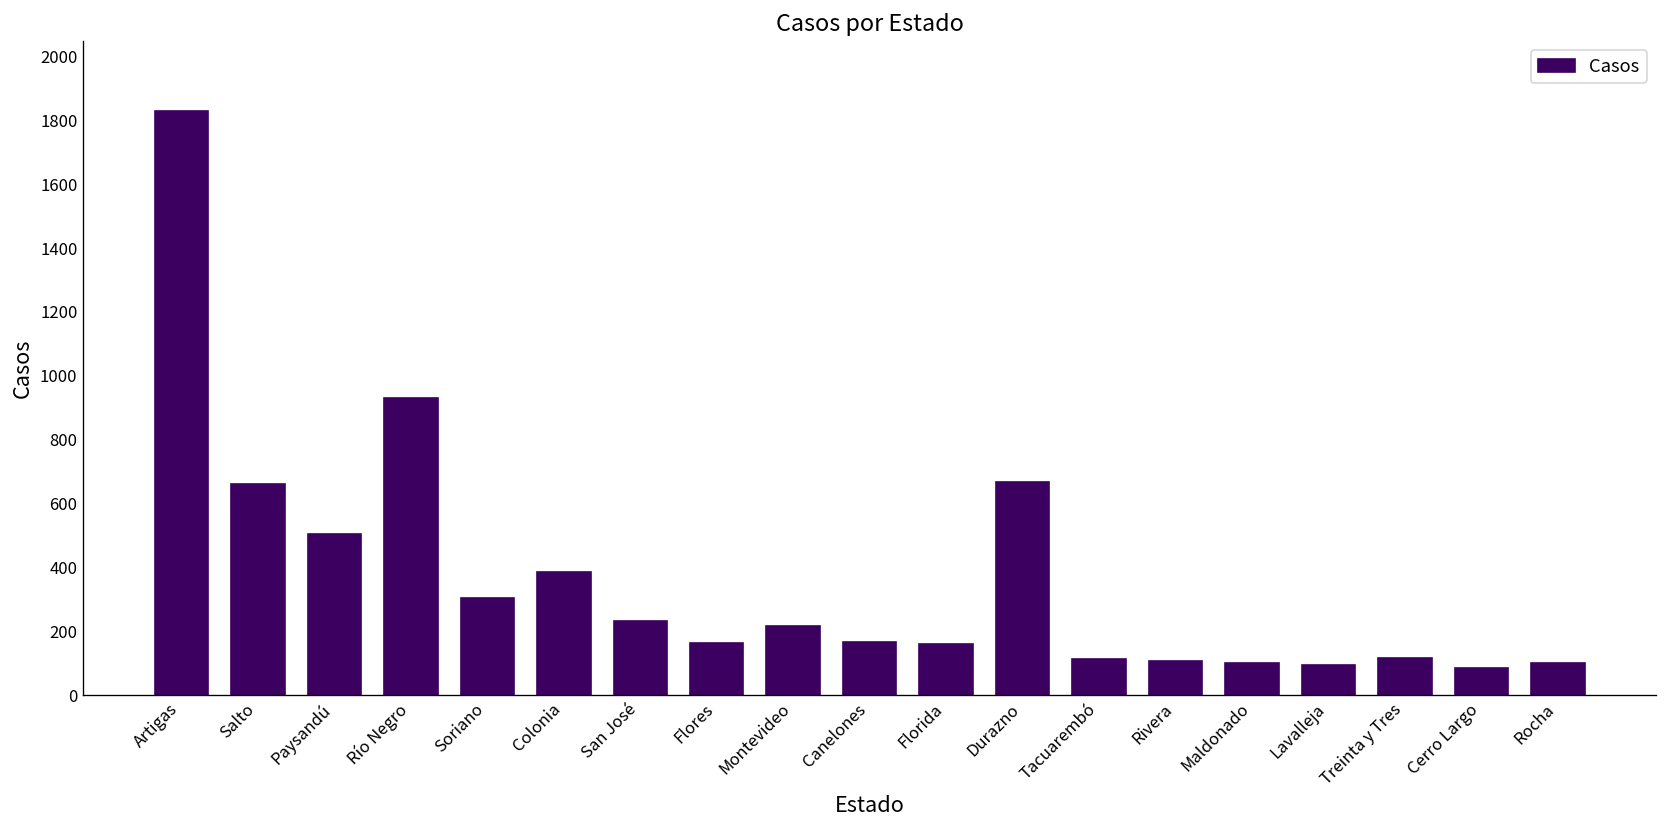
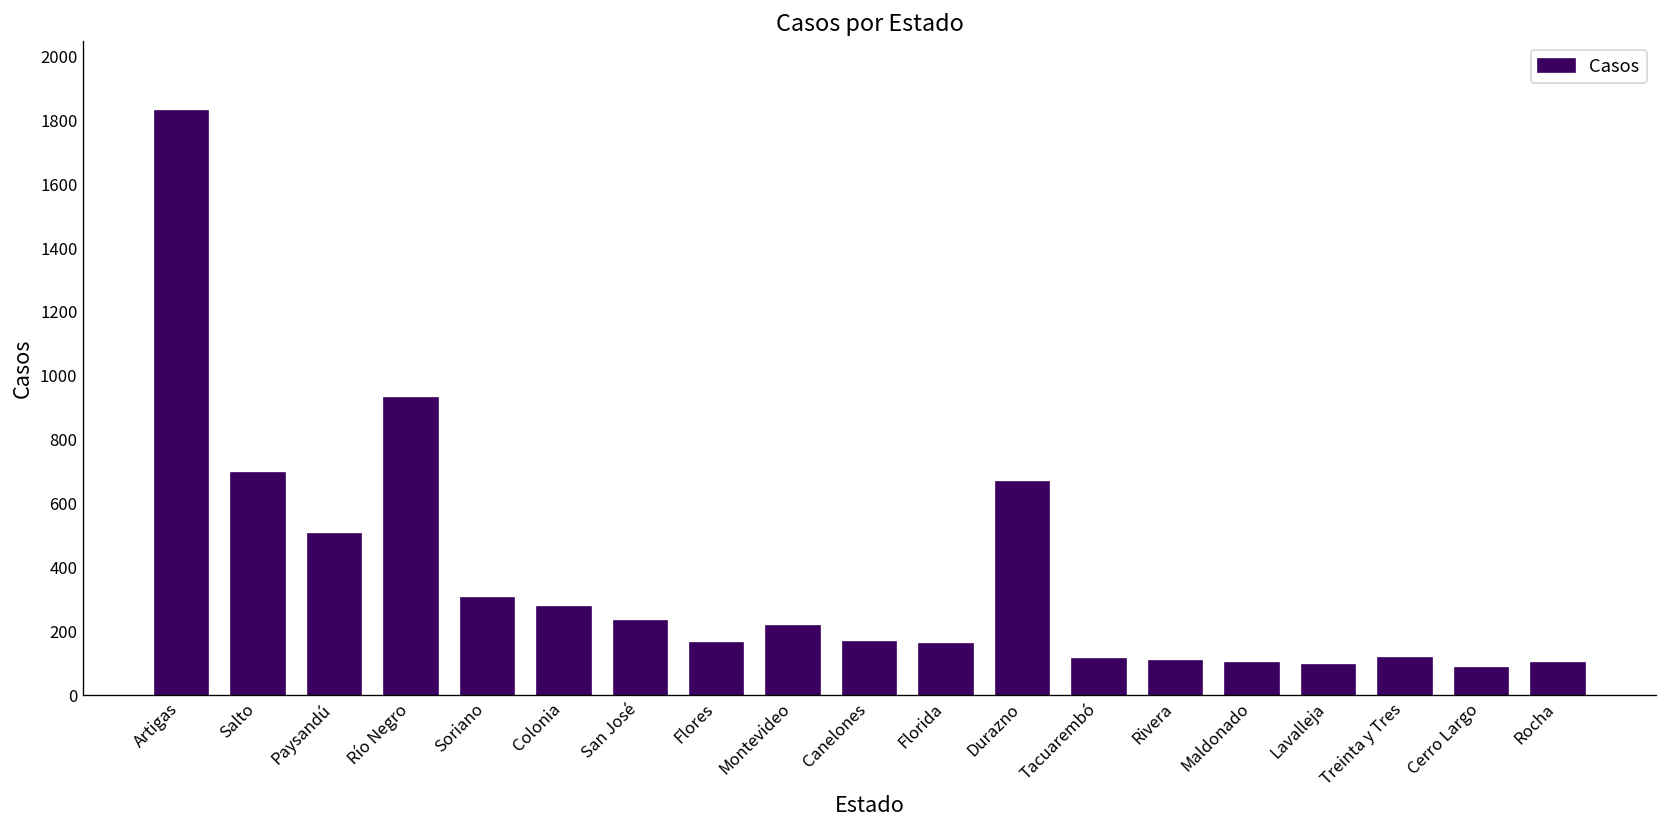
Salto: 660 -> 700
Colonia: 390 -> 280
